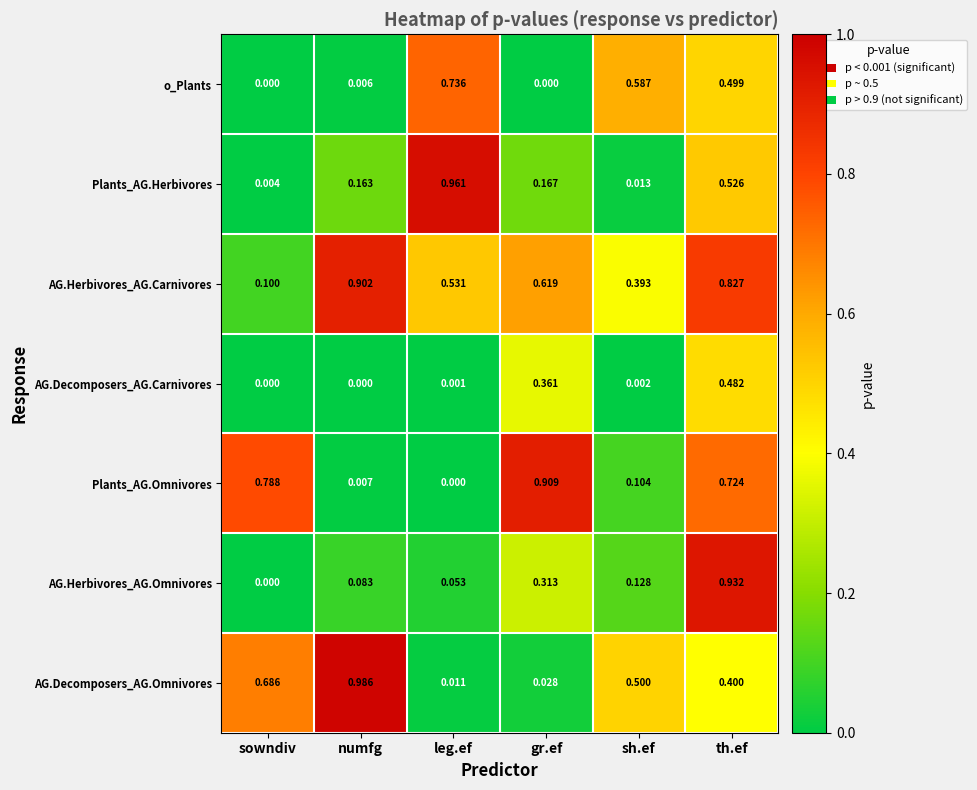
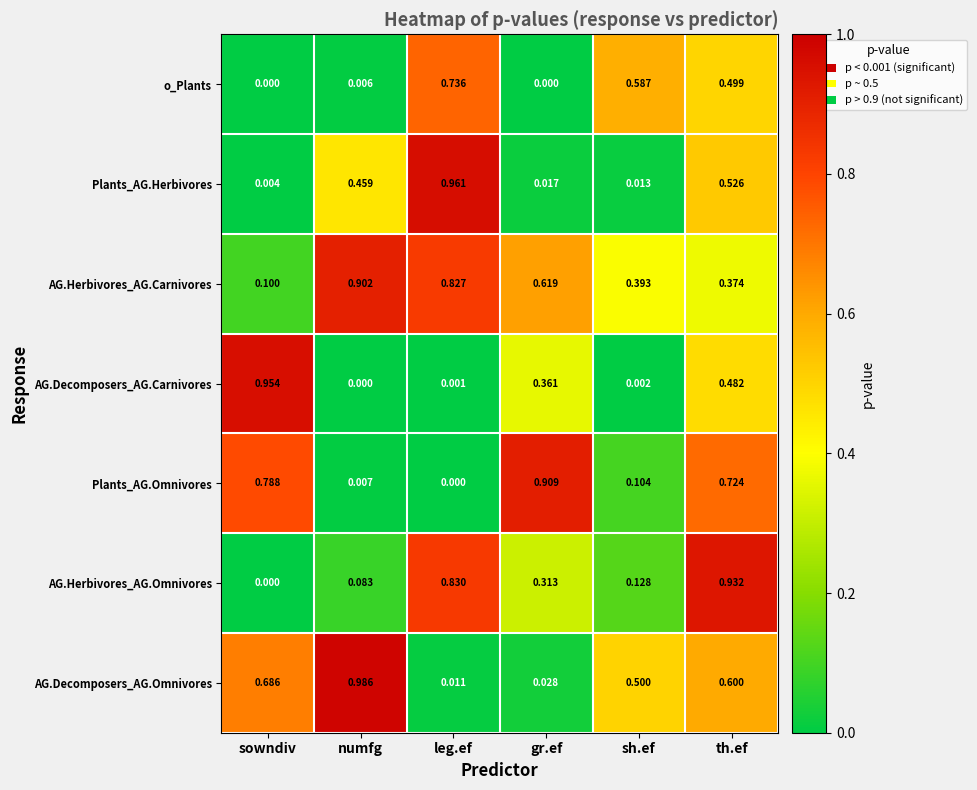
Plants_AG.Herbivores, numfg: 0.163 -> 0.459
Plants_AG.Herbivores, gr.ef: 0.167 -> 0.017
AG.Herbivores_AG.Carnivores, leg.ef: 0.531 -> 0.827
AG.Herbivores_AG.Carnivores, th.ef: 0.827 -> 0.374
AG.Decomposers_AG.Carnivores, sowndiv: 0.000 -> 0.954
AG.Herbivores_AG.Omnivores, leg.ef: 0.053 -> 0.830
AG.Decomposers_AG.Omnivores, th.ef: 0.400 -> 0.600
